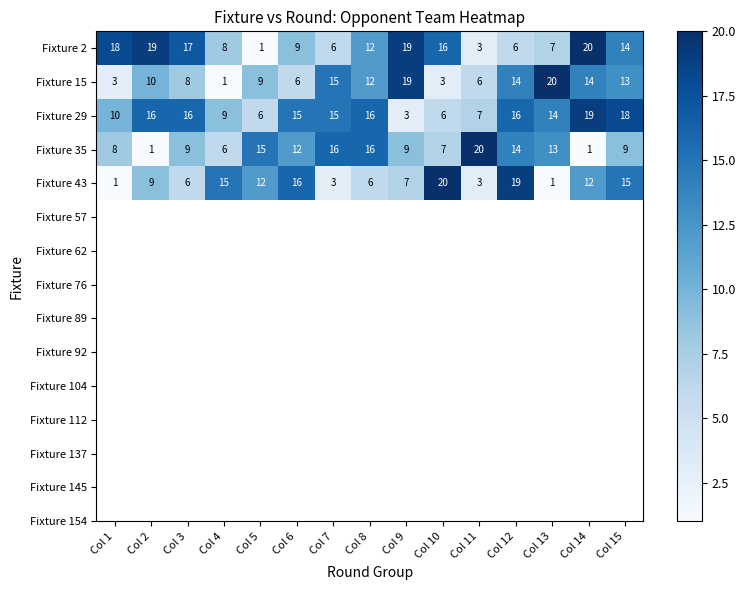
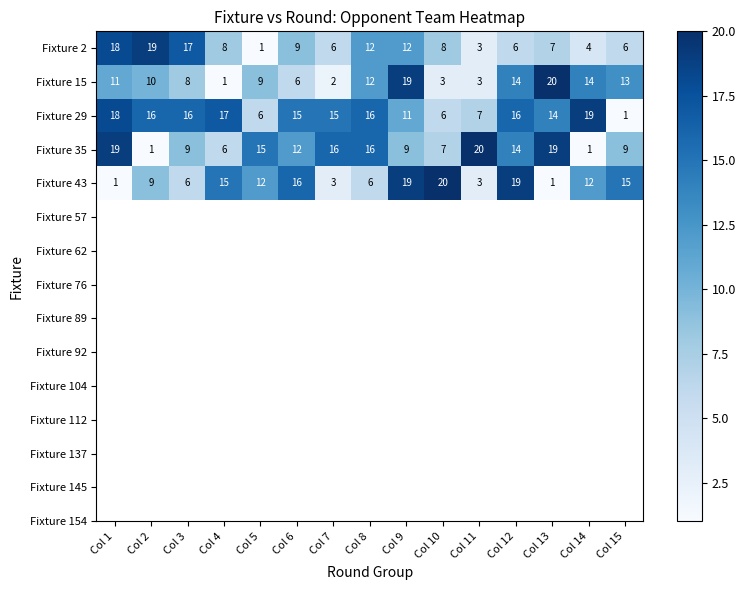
Fixture 2, Col 9: 19 -> 12
Fixture 2, Col 10: 16 -> 8
Fixture 2, Col 14: 20 -> 4
Fixture 2, Col 15: 14 -> 6
Fixture 15, Col 1: 3 -> 11
Fixture 15, Col 7: 15 -> 2
Fixture 15, Col 11: 6 -> 3
Fixture 29, Col 1: 10 -> 18
Fixture 29, Col 4: 9 -> 17
Fixture 29, Col 9: 3 -> 11
Fixture 29, Col 15: 18 -> 1
Fixture 35, Col 1: 8 -> 19
Fixture 35, Col 13: 13 -> 19
Fixture 43, Col 9: 7 -> 19
